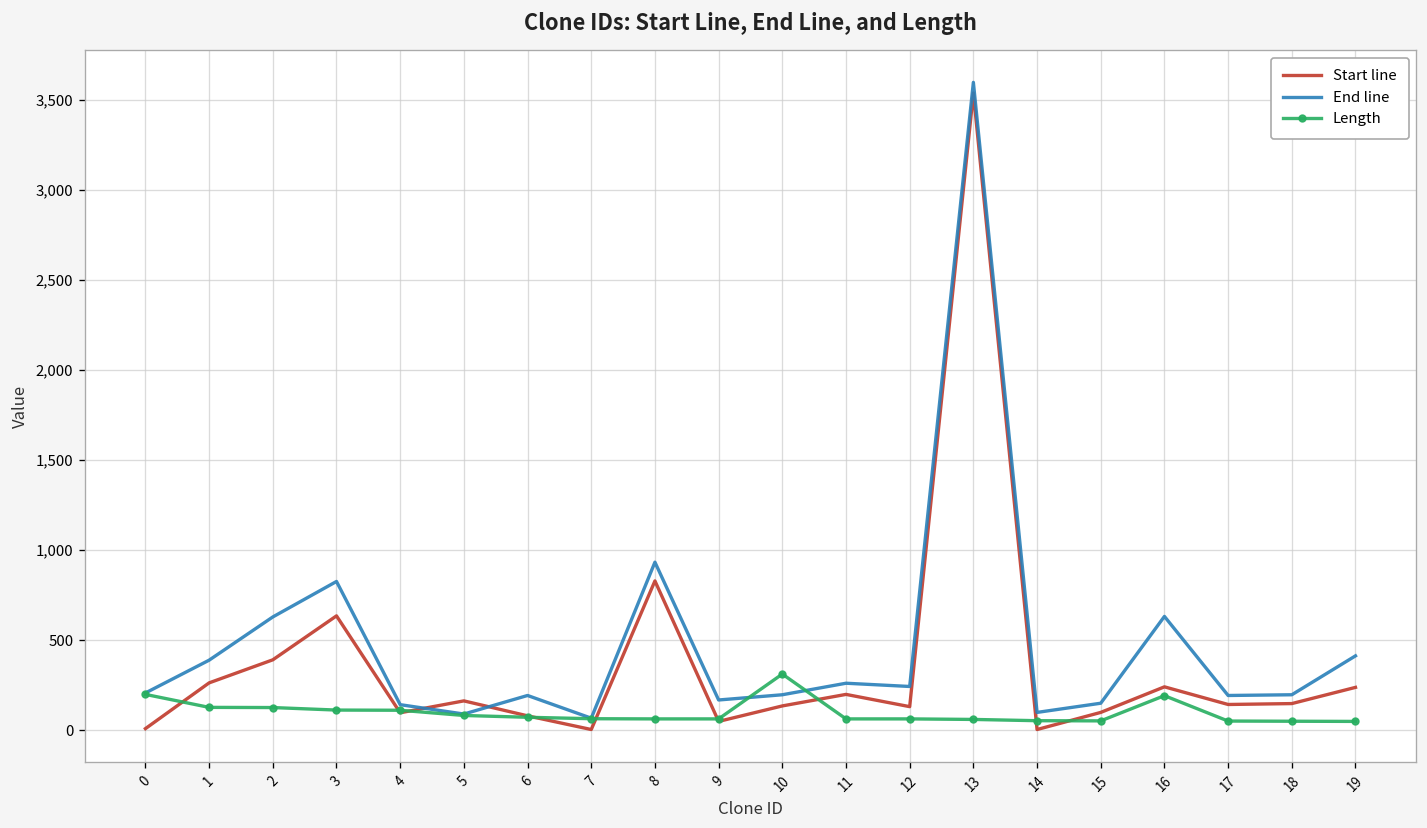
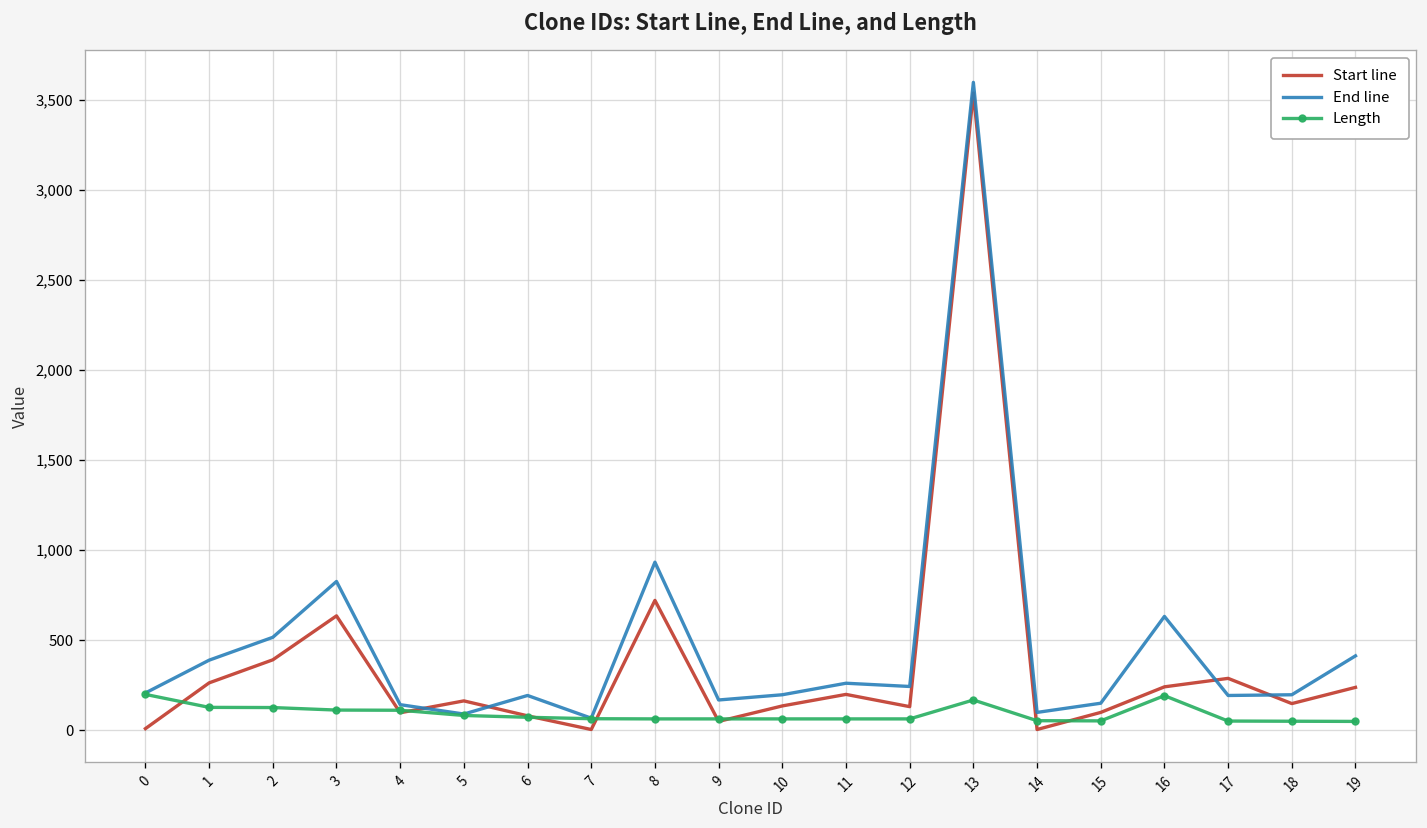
End line, 2: 630 -> 520
Start line, 8: 830 -> 720
Length, 10: 310 -> 60
Length, 13: 60 -> 170
Start line, 17: 140 -> 290
